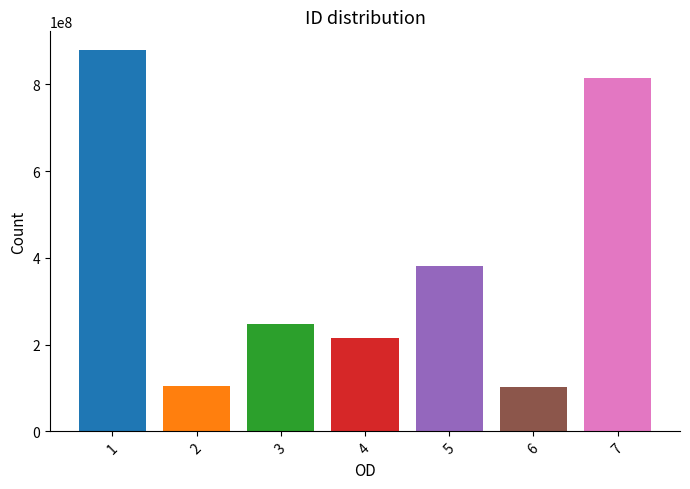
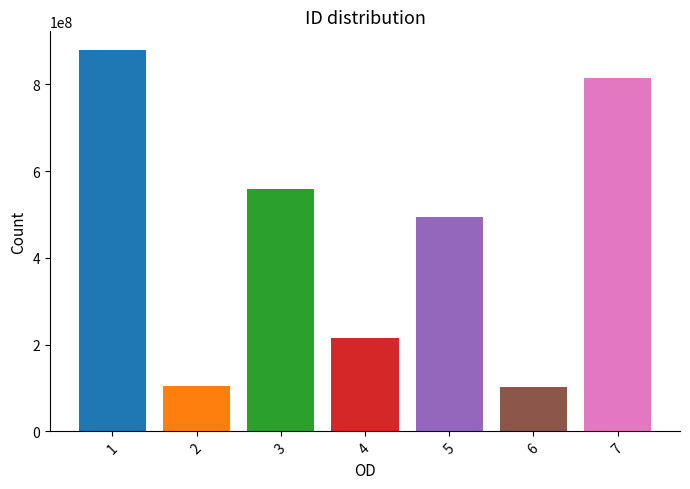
3: 250000000 -> 560000000
5: 380000000 -> 490000000
